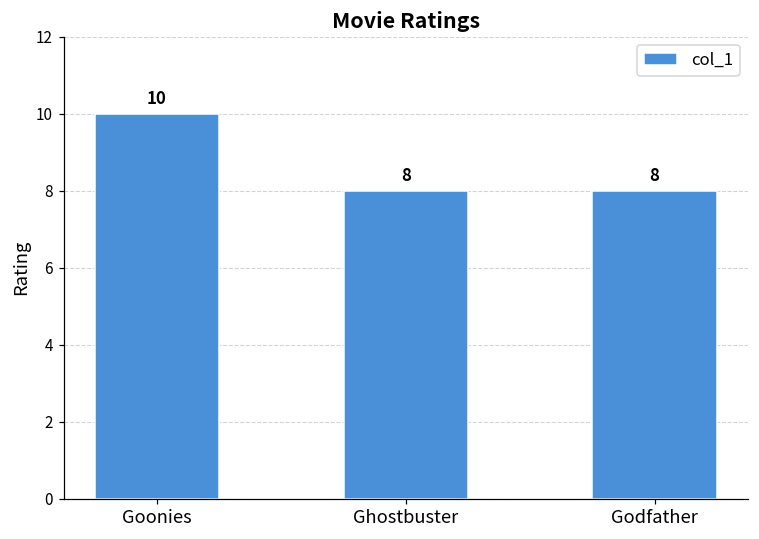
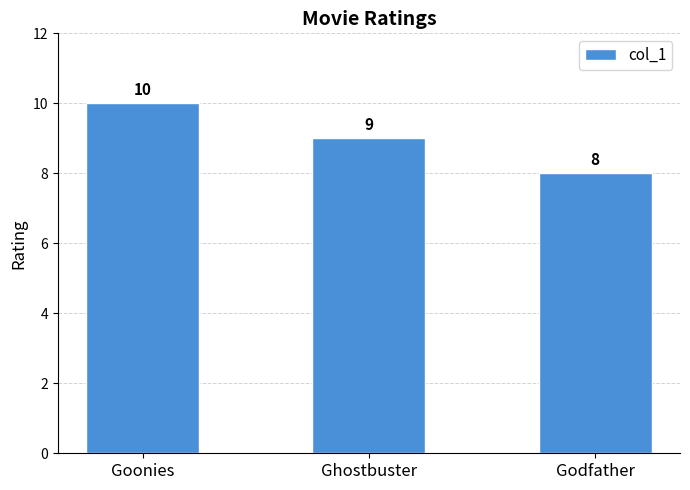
Ghostbuster: 8 -> 9
